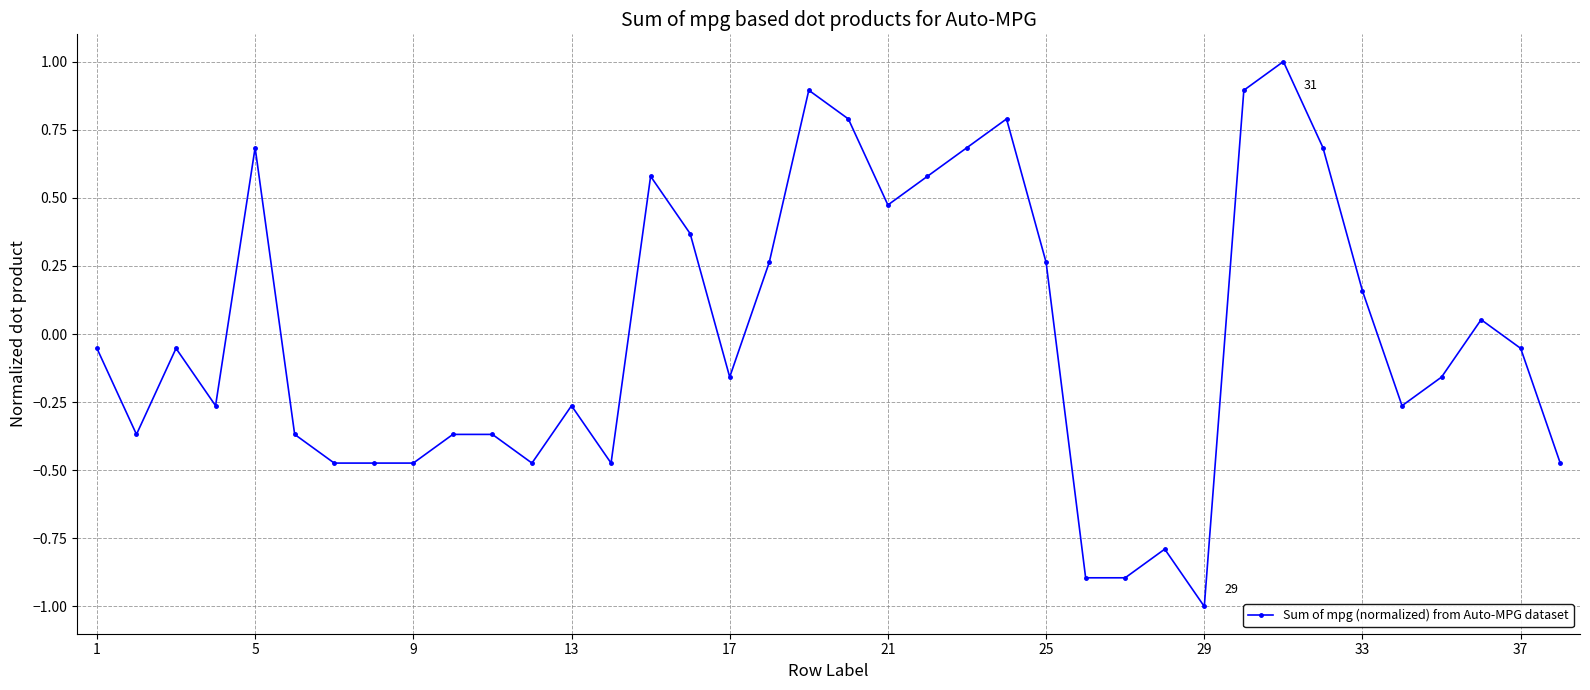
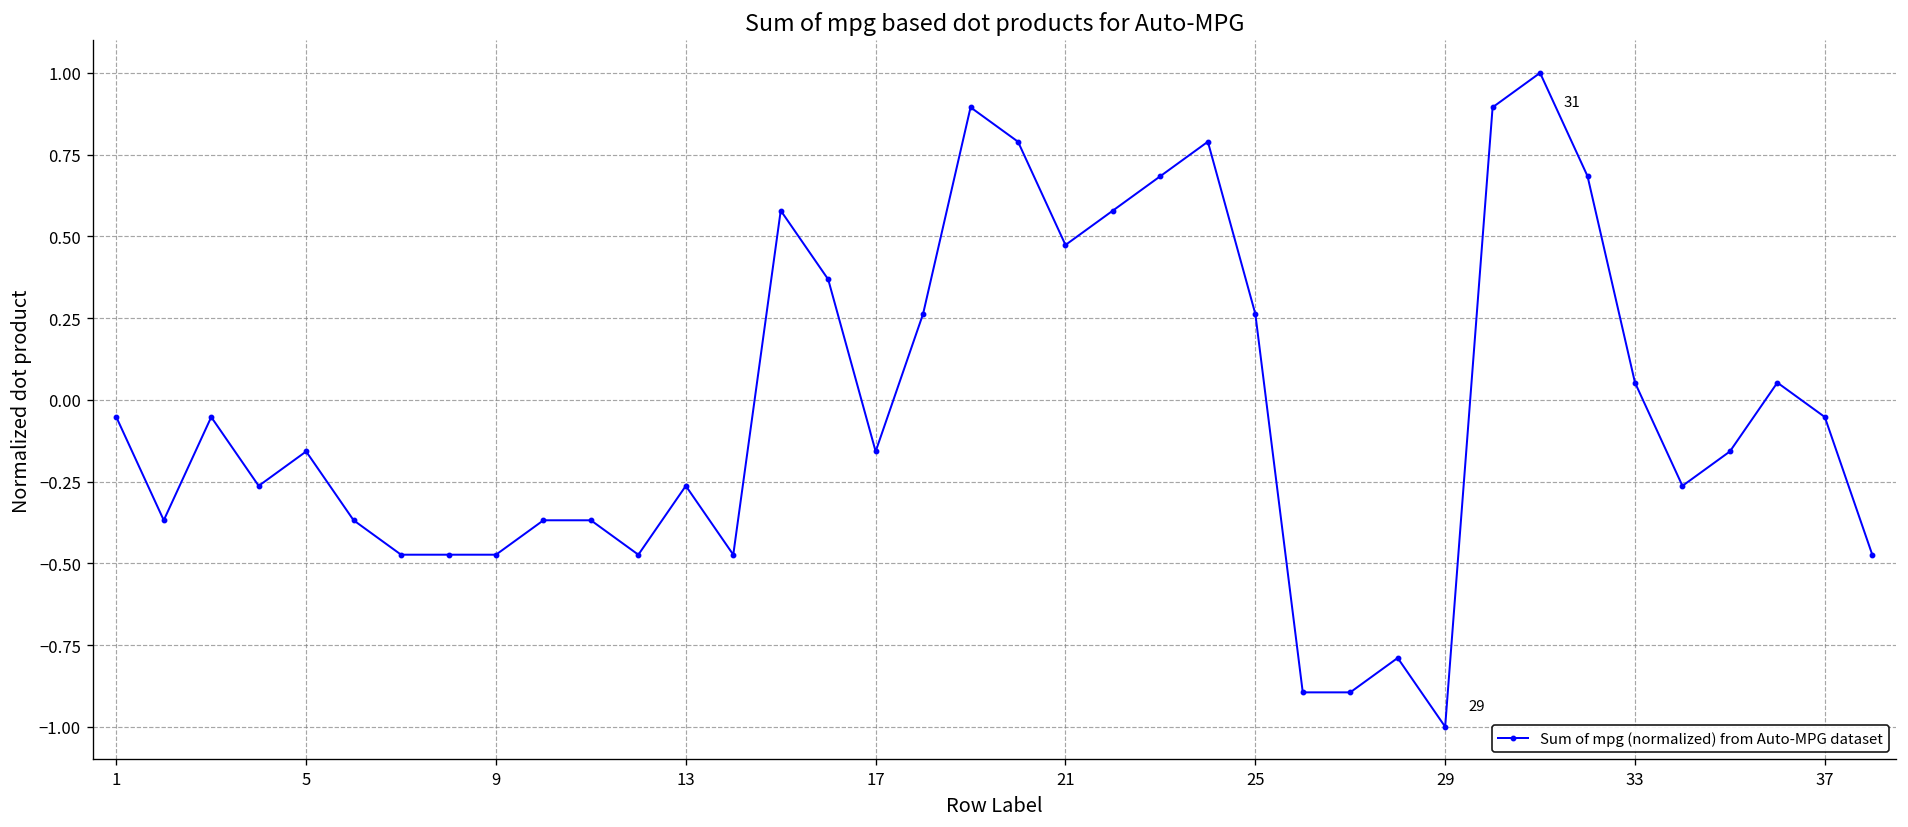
5: 0.68 -> -0.16
33: 0.16 -> 0.05
